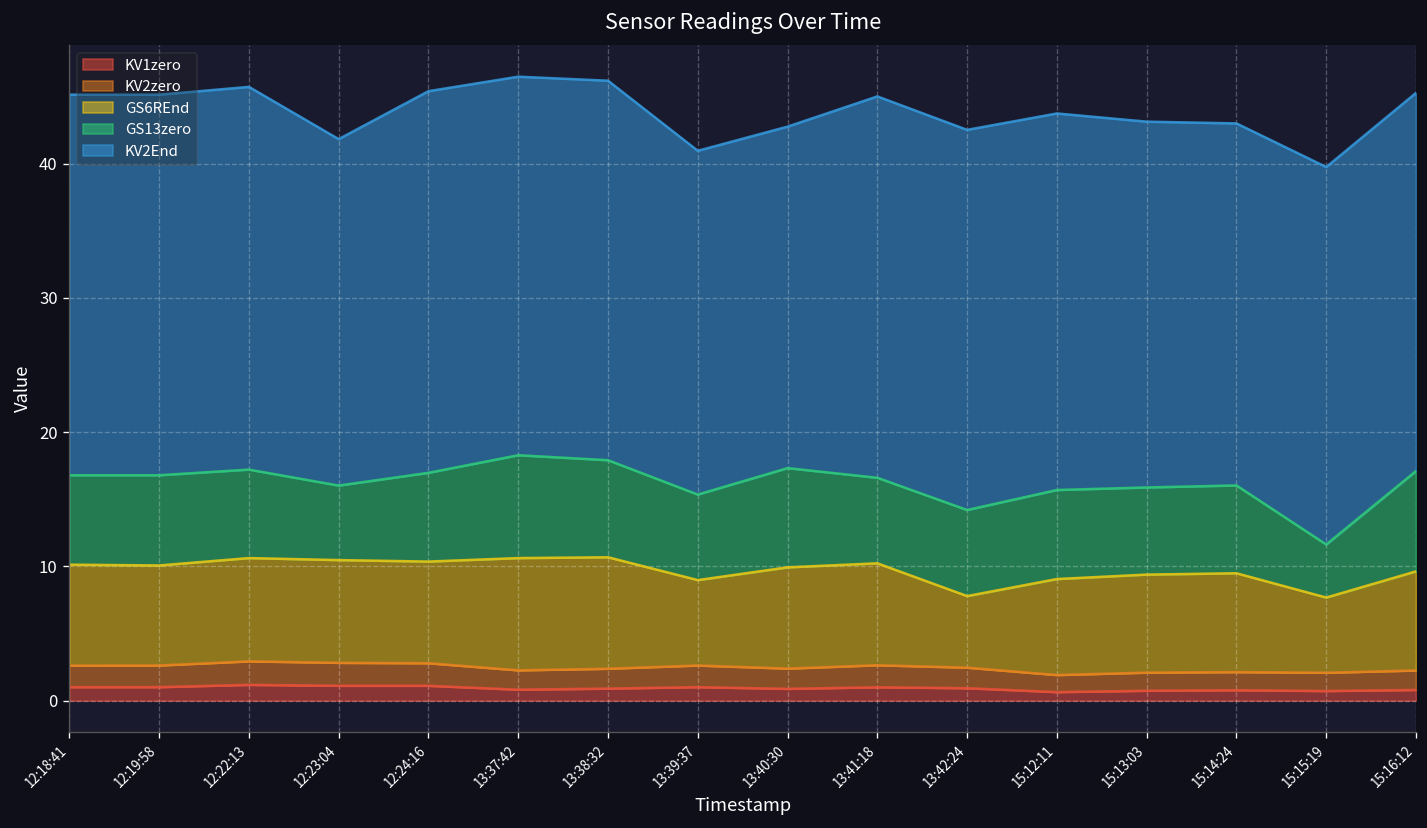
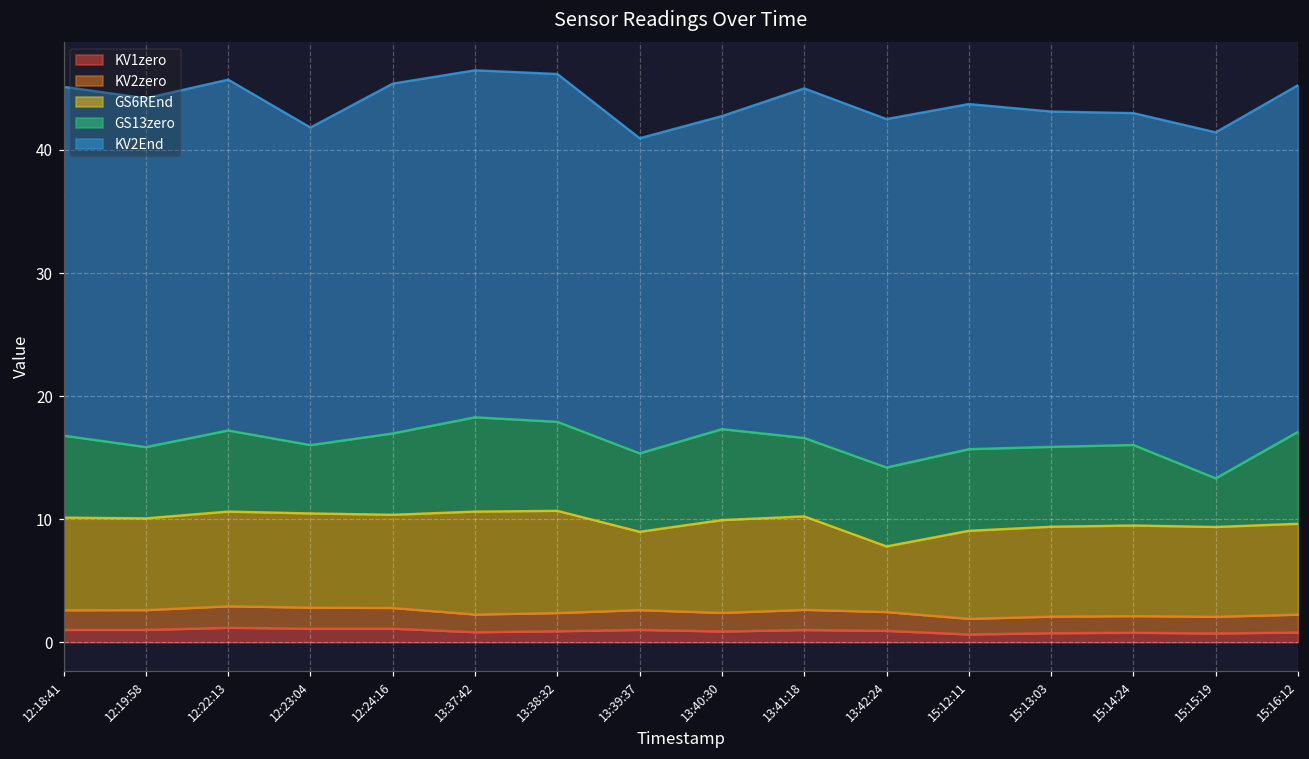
GS13zero, 12:19:58: 6.7 -> 5.8
GS6REnd, 15:15:19: 5.6 -> 7.3
